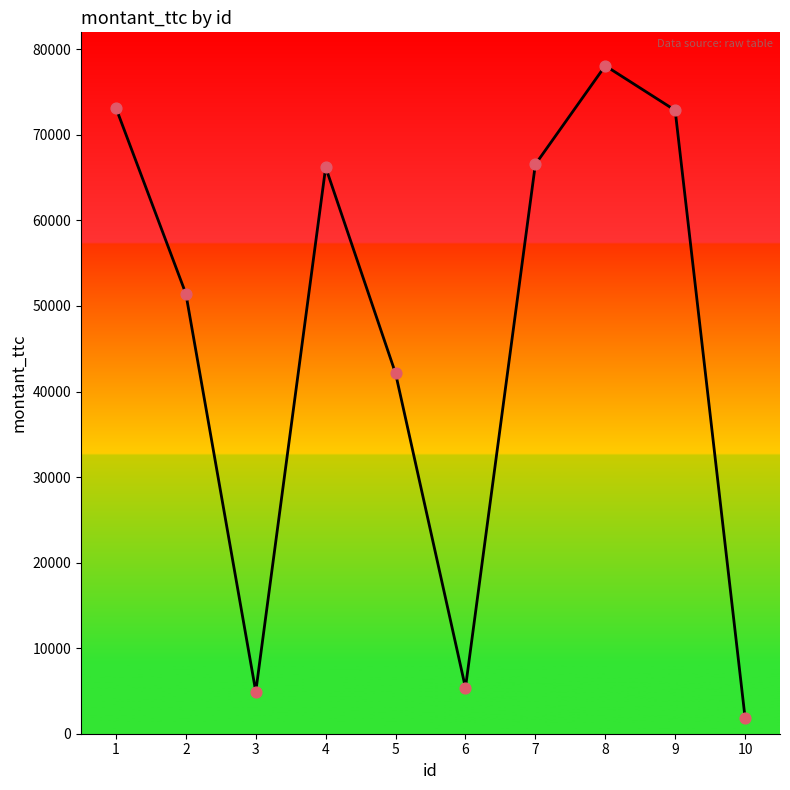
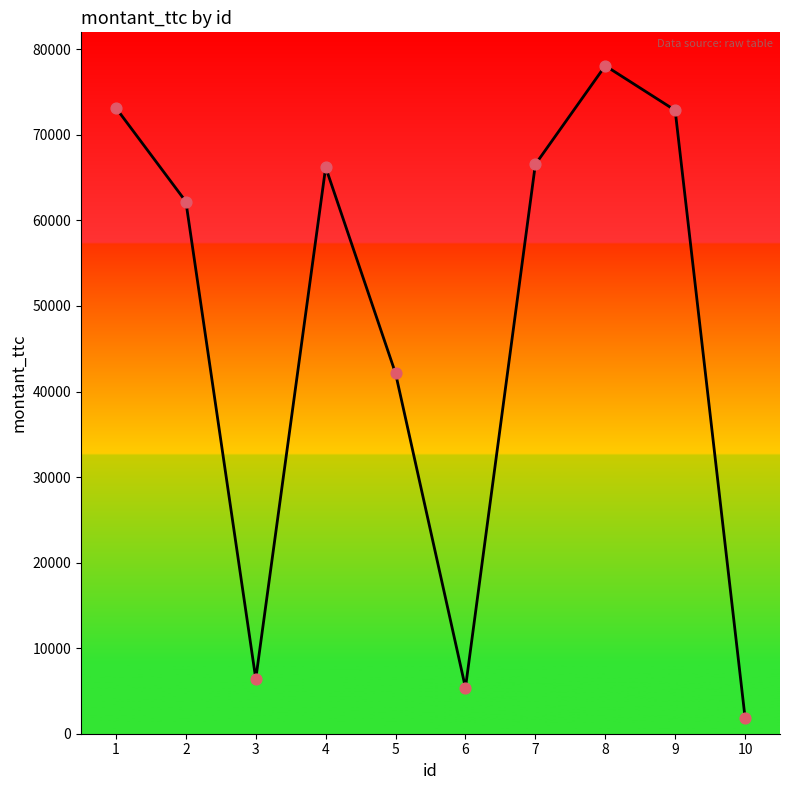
2: 51000 -> 62000
3: 5000 -> 6000
